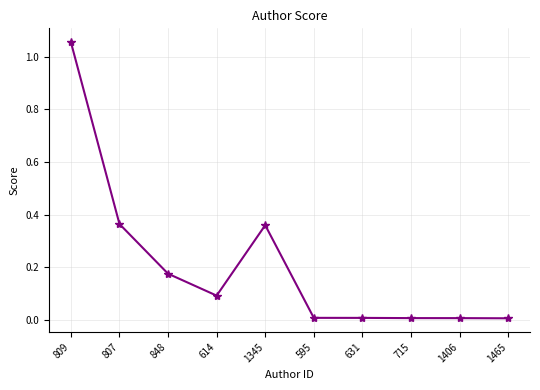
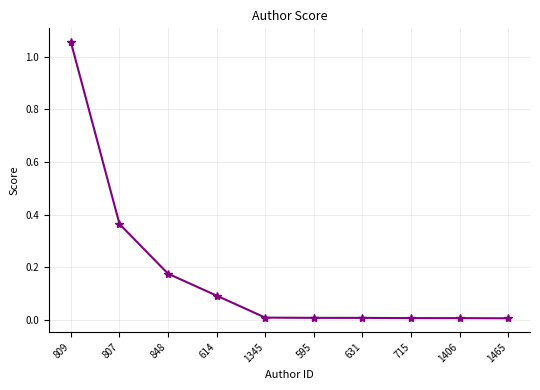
1345: 0.36 -> 0.01
